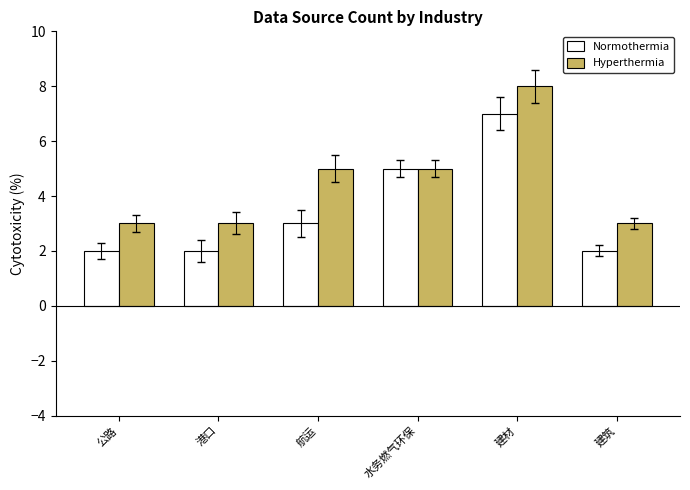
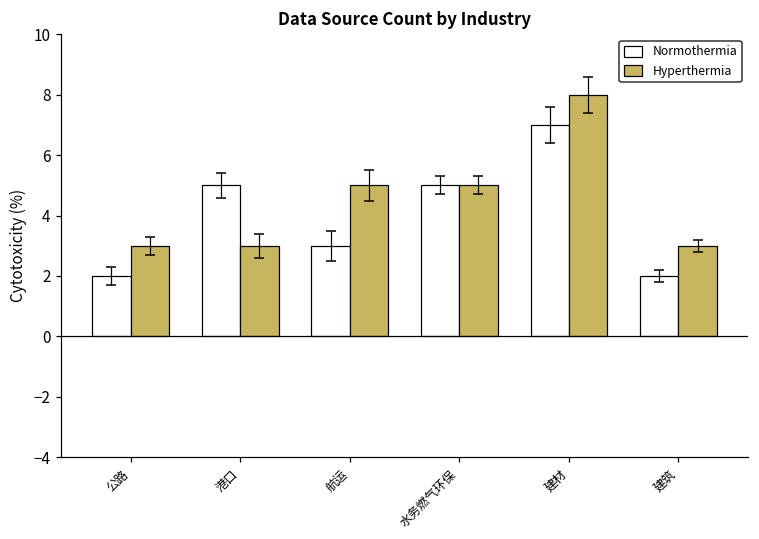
Normothermia, 港口: 2 -> 5
